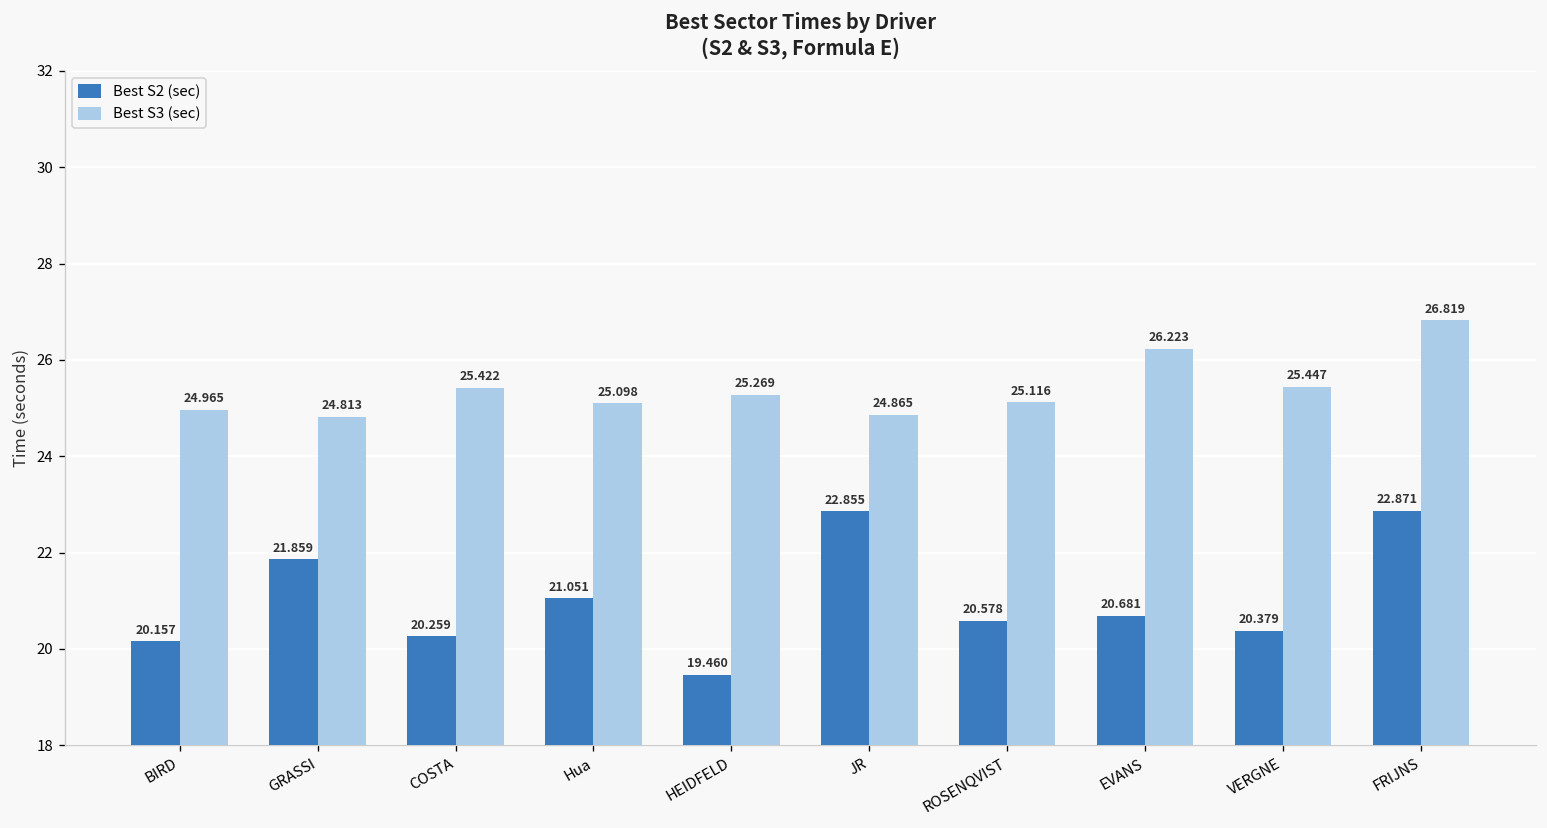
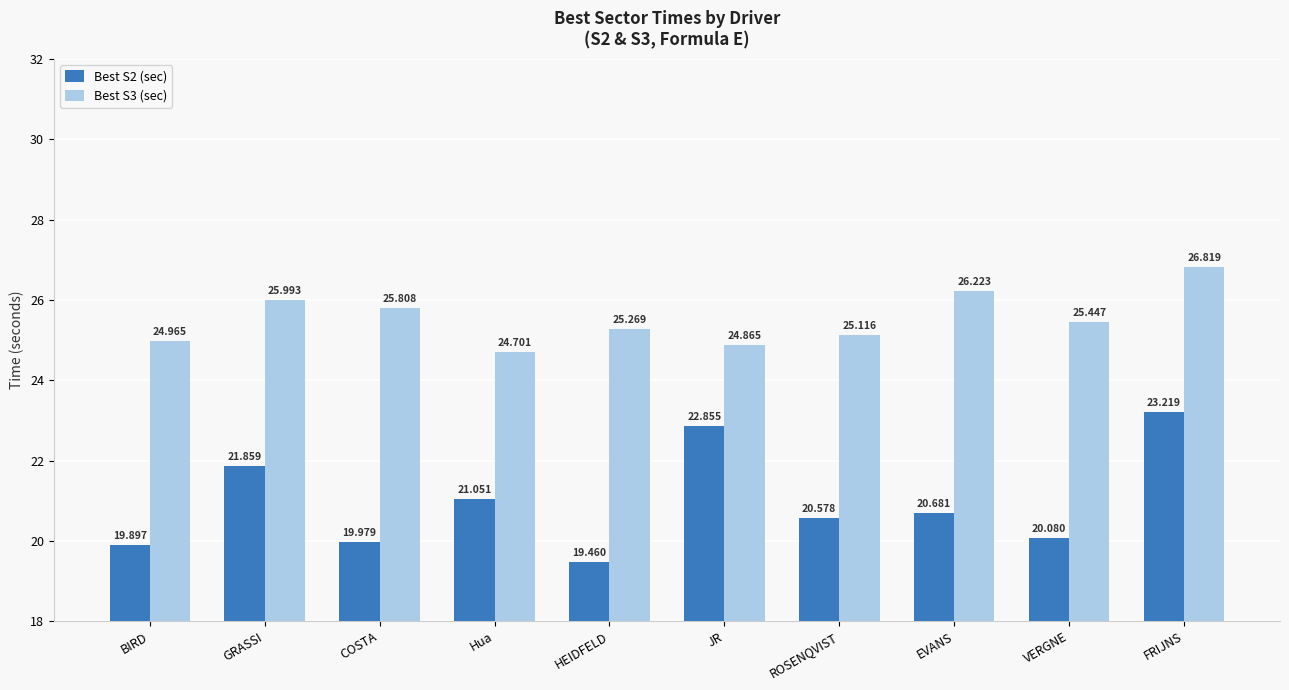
Best S2 (sec), BIRD: 20.157 -> 19.897
Best S3 (sec), GRASSI: 24.813 -> 25.993
Best S2 (sec), COSTA: 20.259 -> 19.979
Best S3 (sec), COSTA: 25.422 -> 25.808
Best S3 (sec), Hua: 25.098 -> 24.701
Best S2 (sec), VERGNE: 20.379 -> 20.080
Best S2 (sec), FRIJNS: 22.871 -> 23.219
